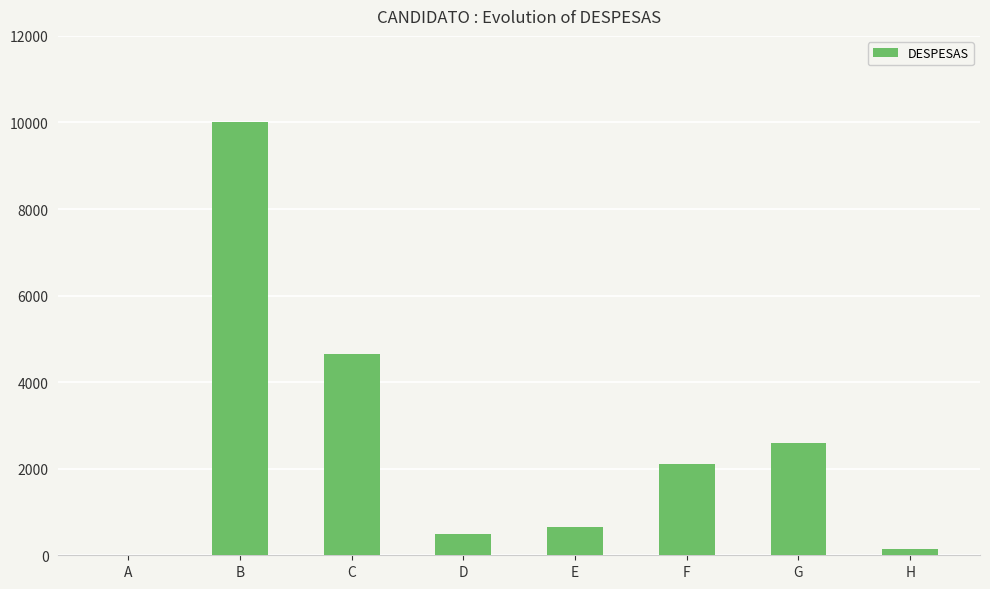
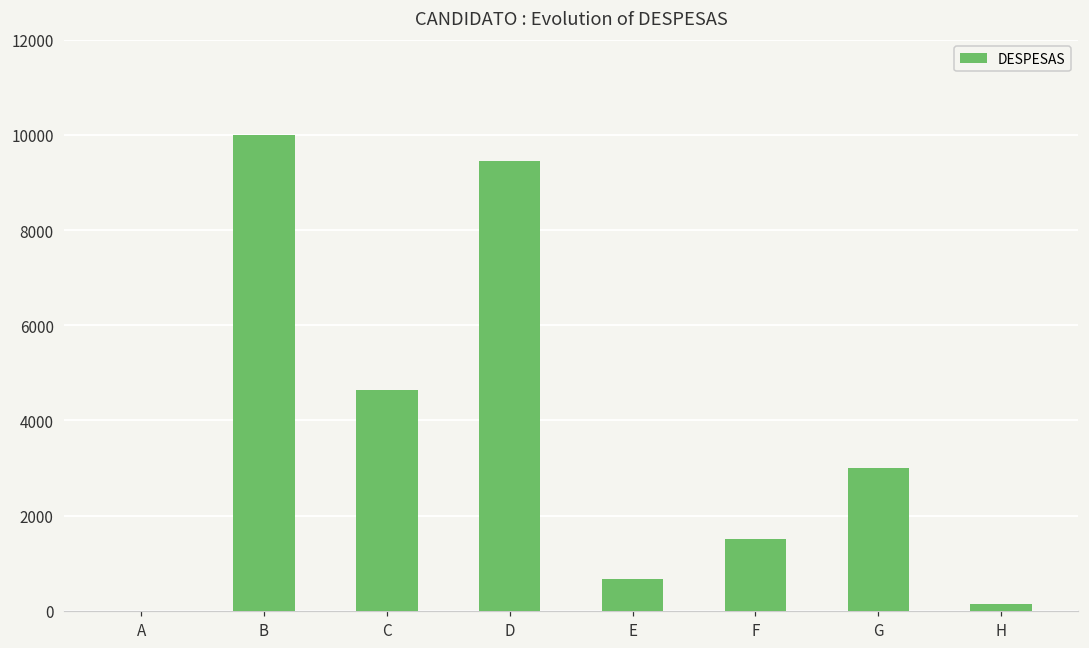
D: 500 -> 9400
F: 2100 -> 1500
G: 2600 -> 3000
